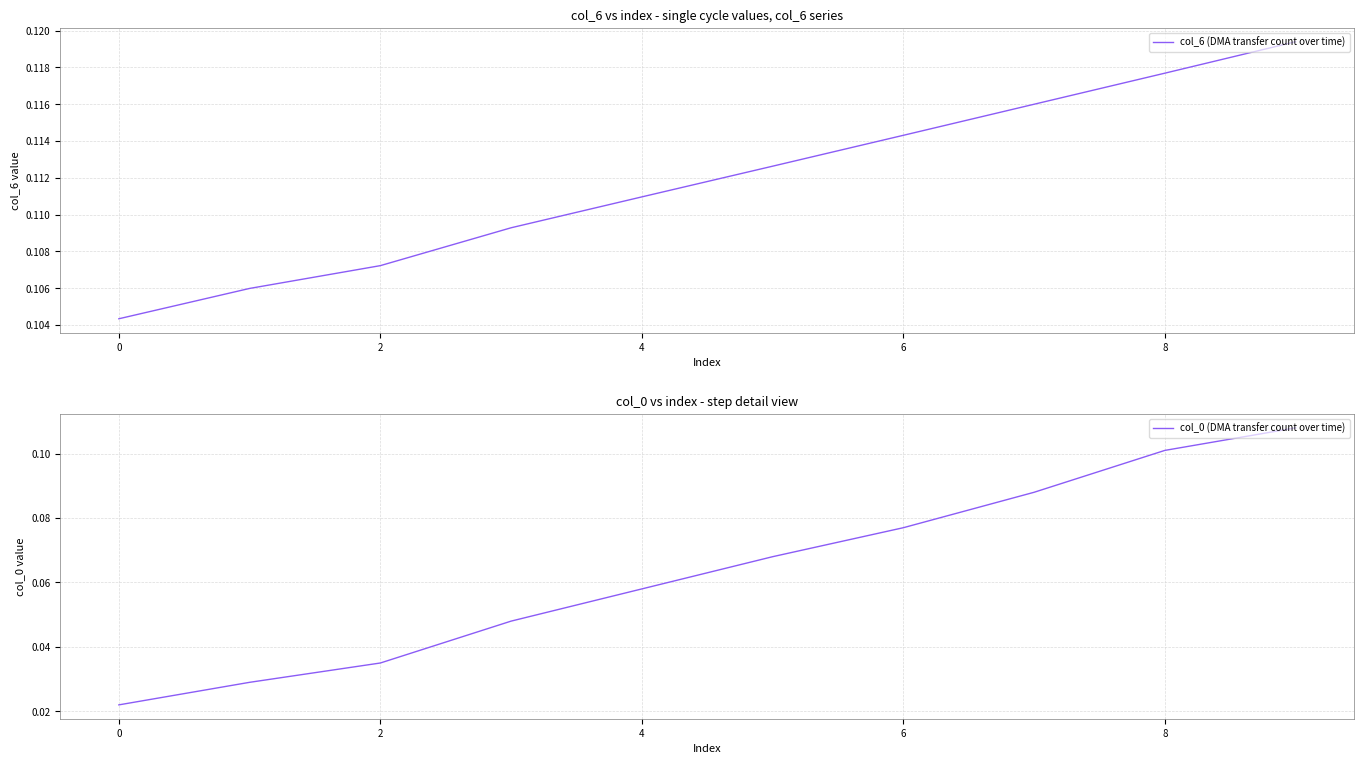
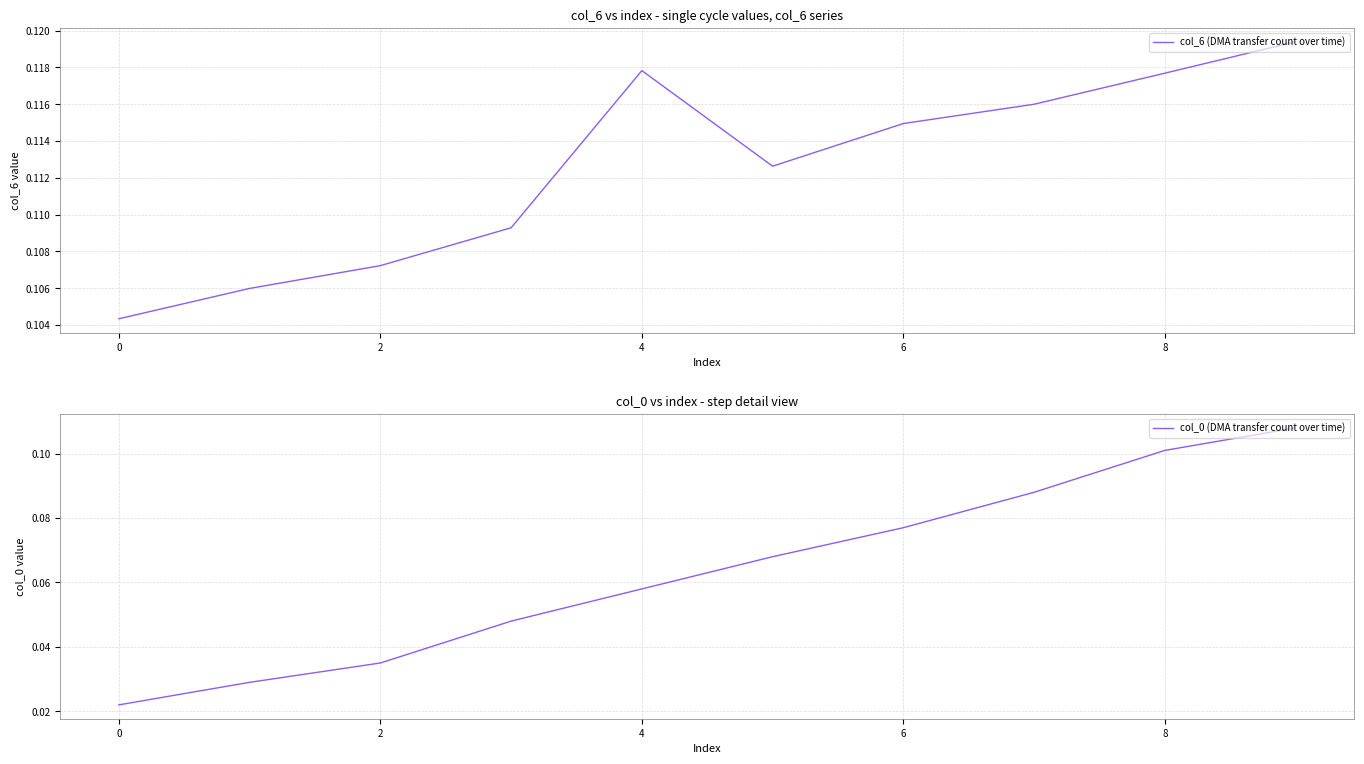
col_6 vs index - single cycle values, col_6 series, 4: 0.1110 -> 0.1178
col_6 vs index - single cycle values, col_6 series, 6: 0.1143 -> 0.1150
